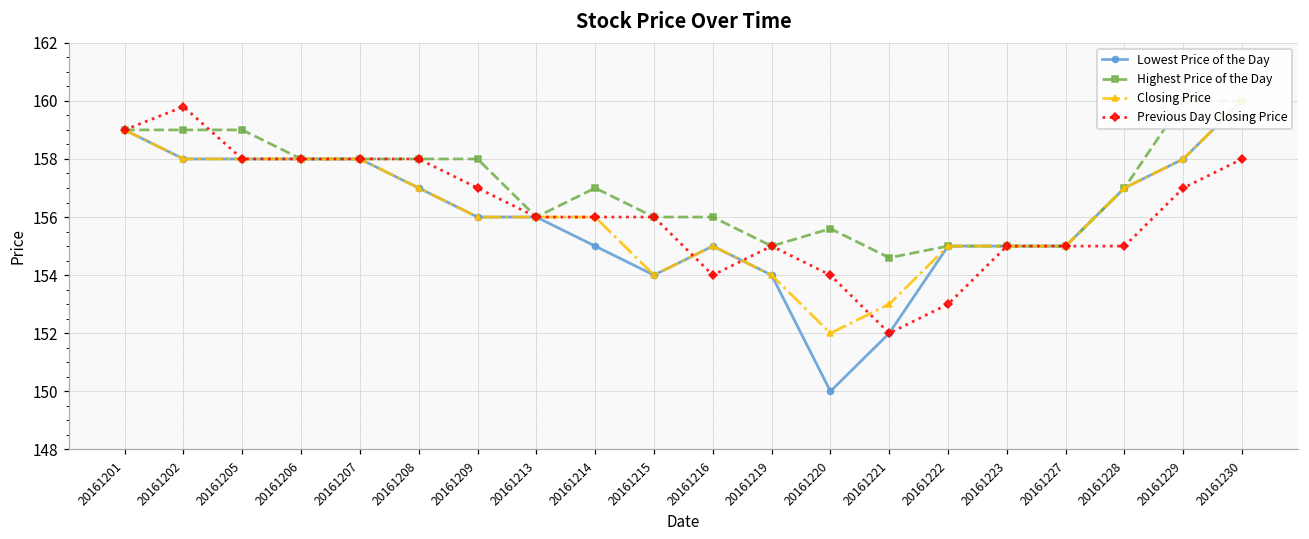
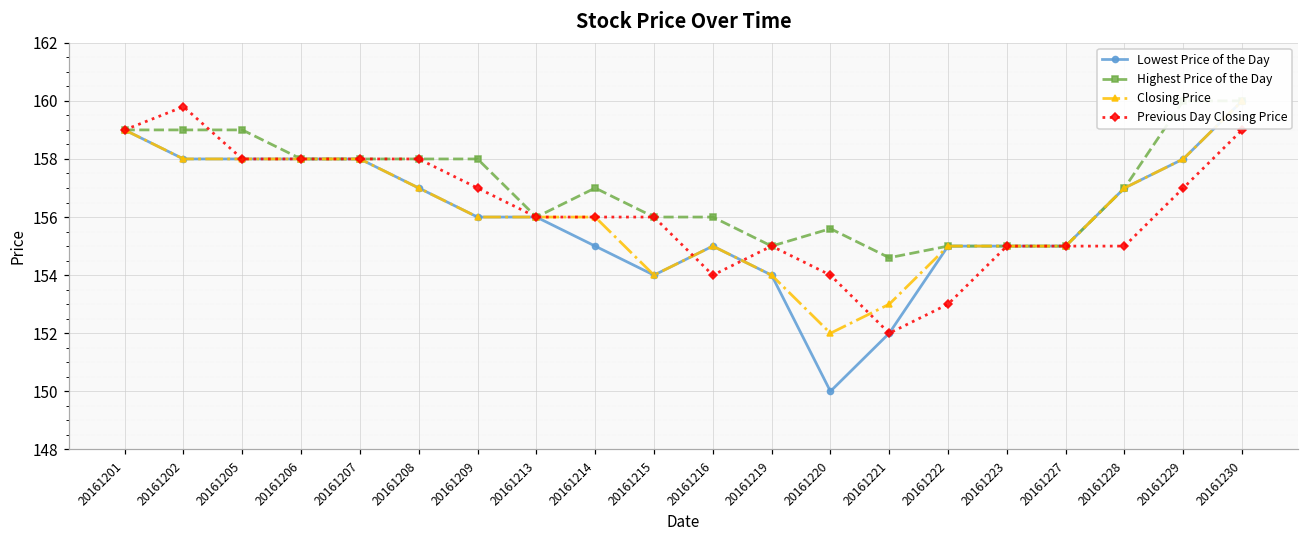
Previous Day Closing Price, 20161230: 158 -> 159
